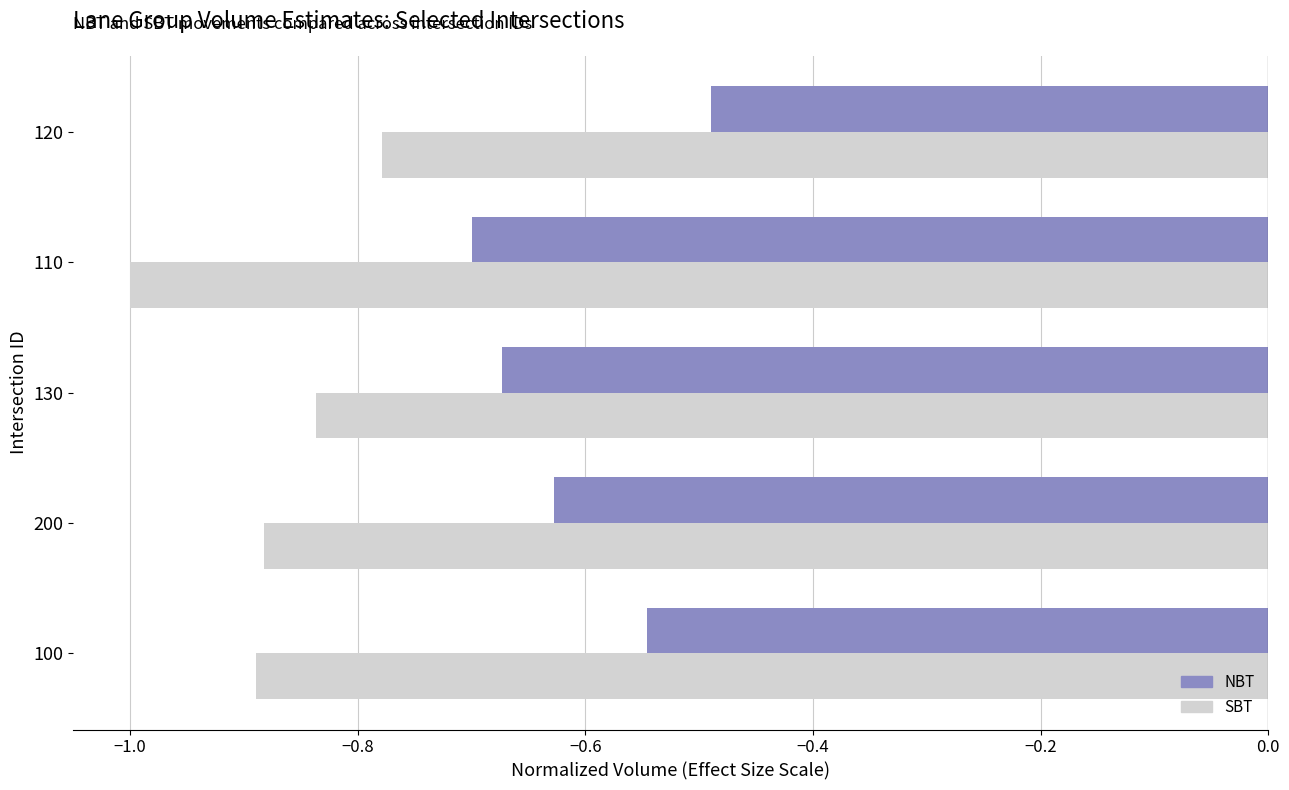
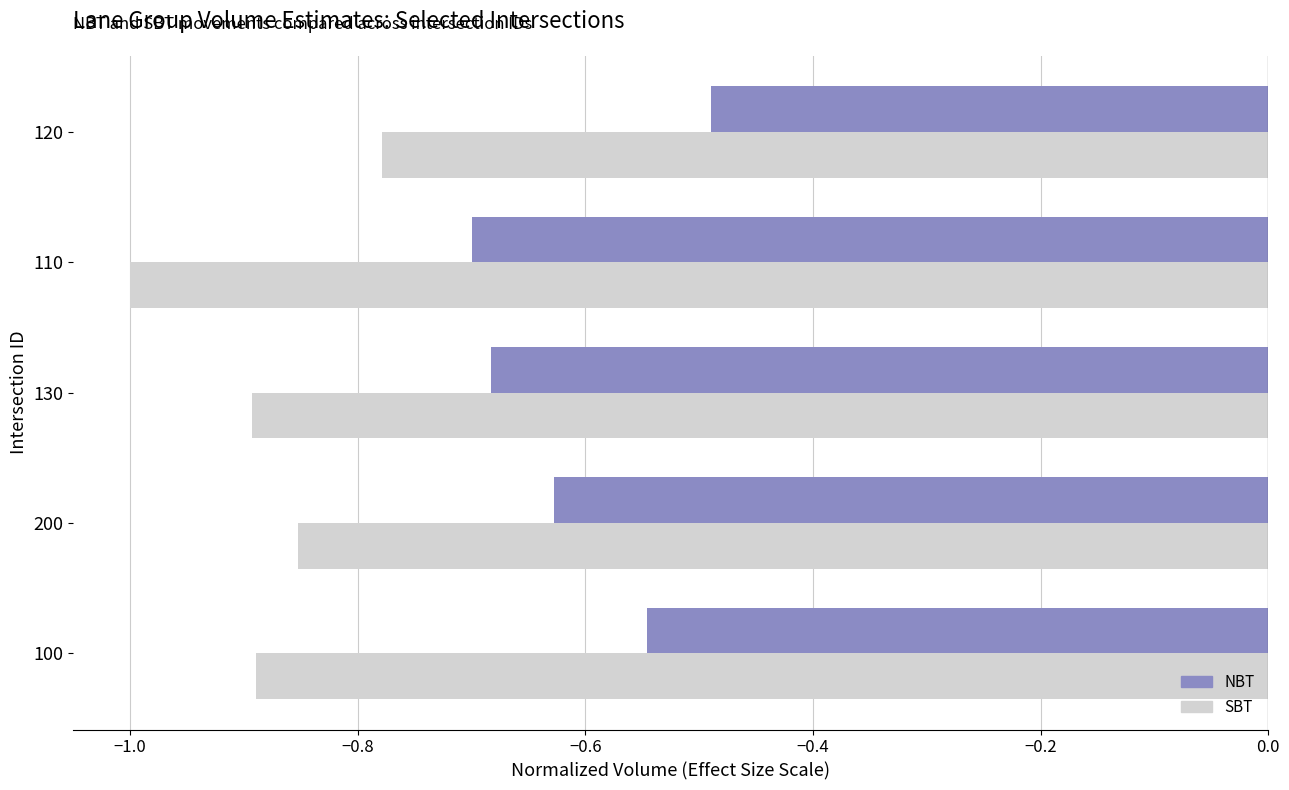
NBT, 130: -0.674 -> -0.683
SBT, 130: -0.837 -> -0.893
SBT, 200: -0.882 -> -0.853
